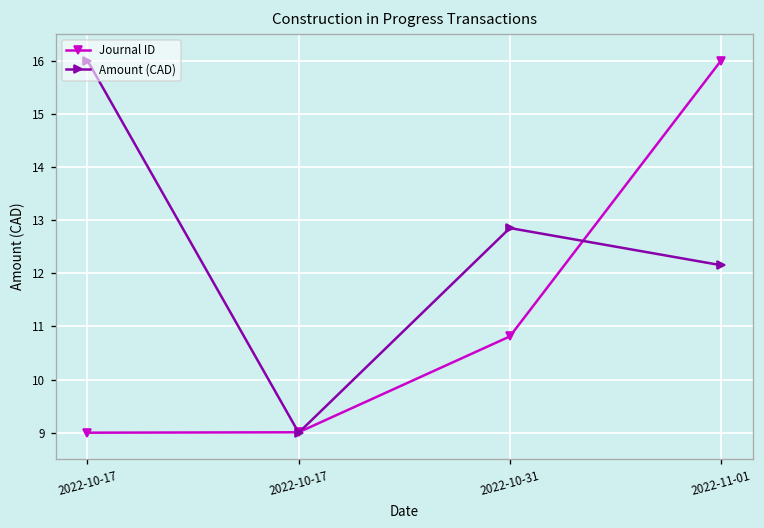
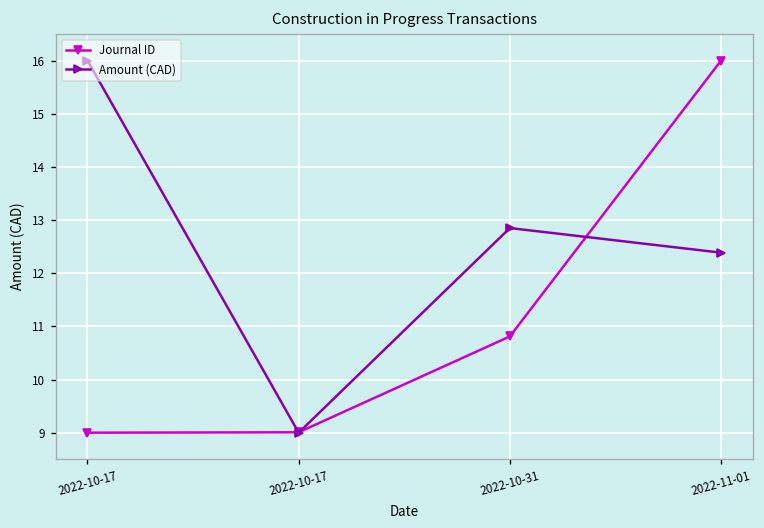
Amount (CAD), 2022-11-01: 12.2 -> 12.4
